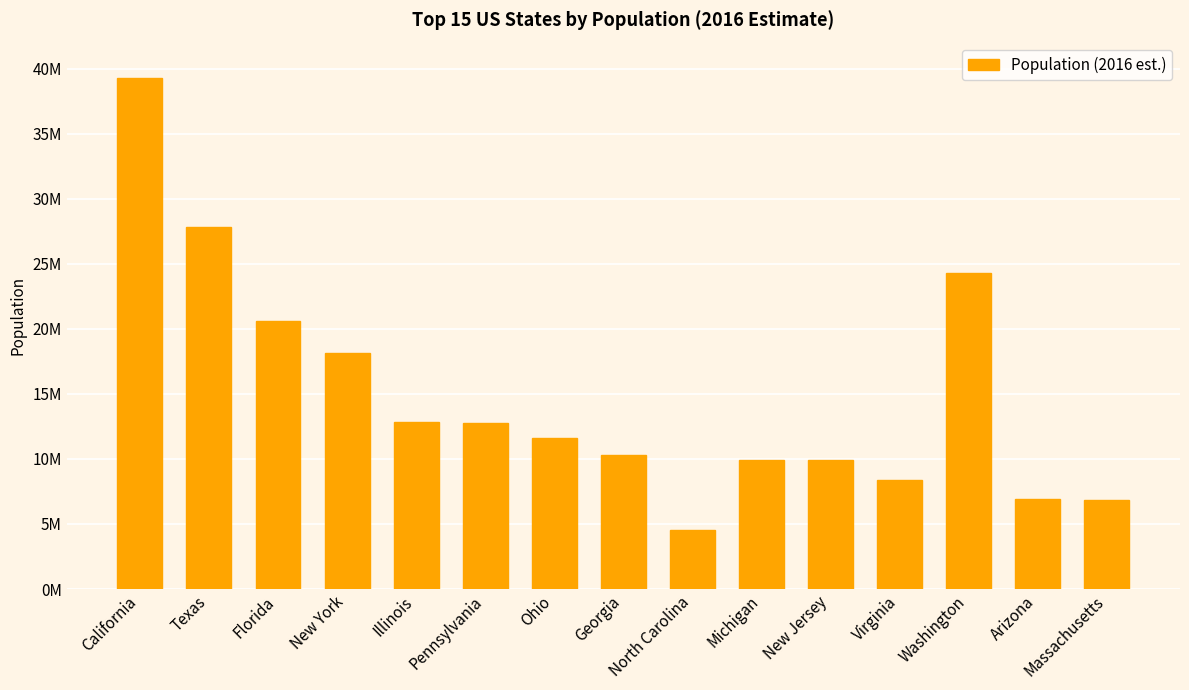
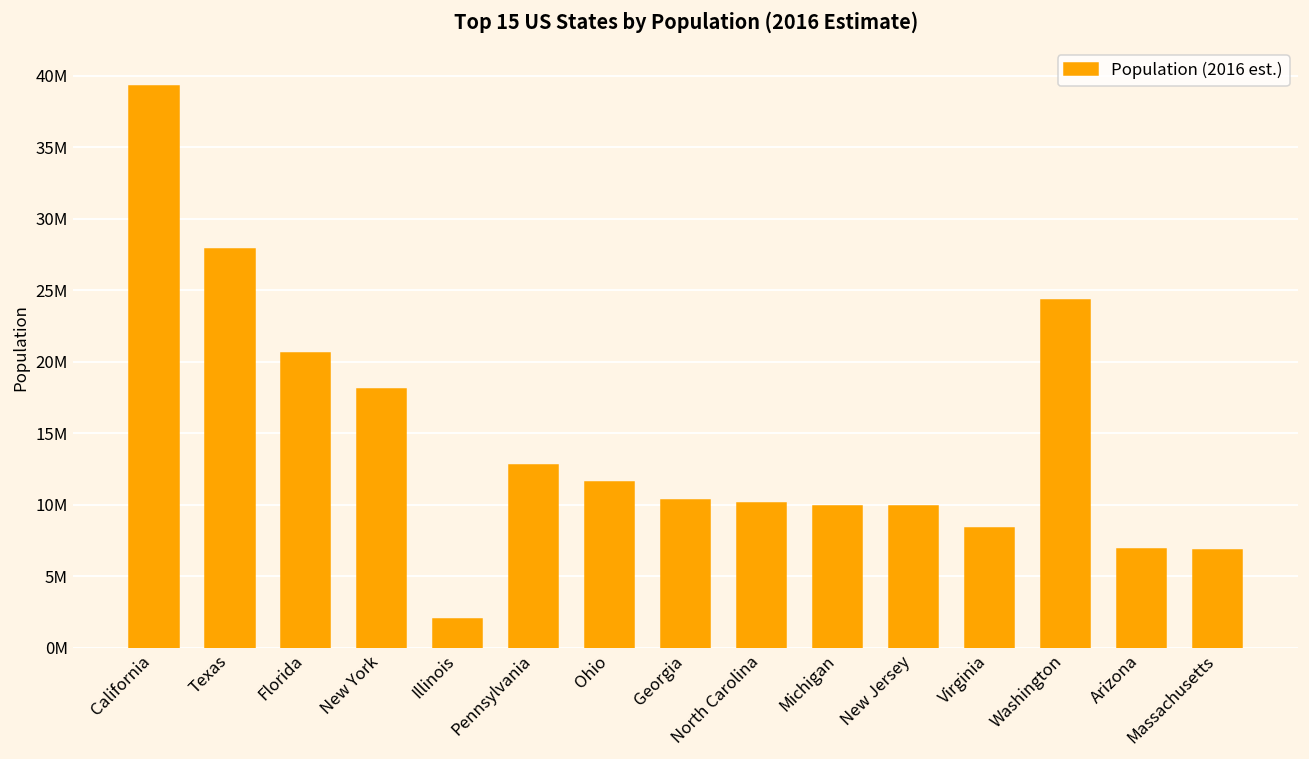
Illinois: 12800000 -> 2000000
North Carolina: 4600000 -> 10100000
